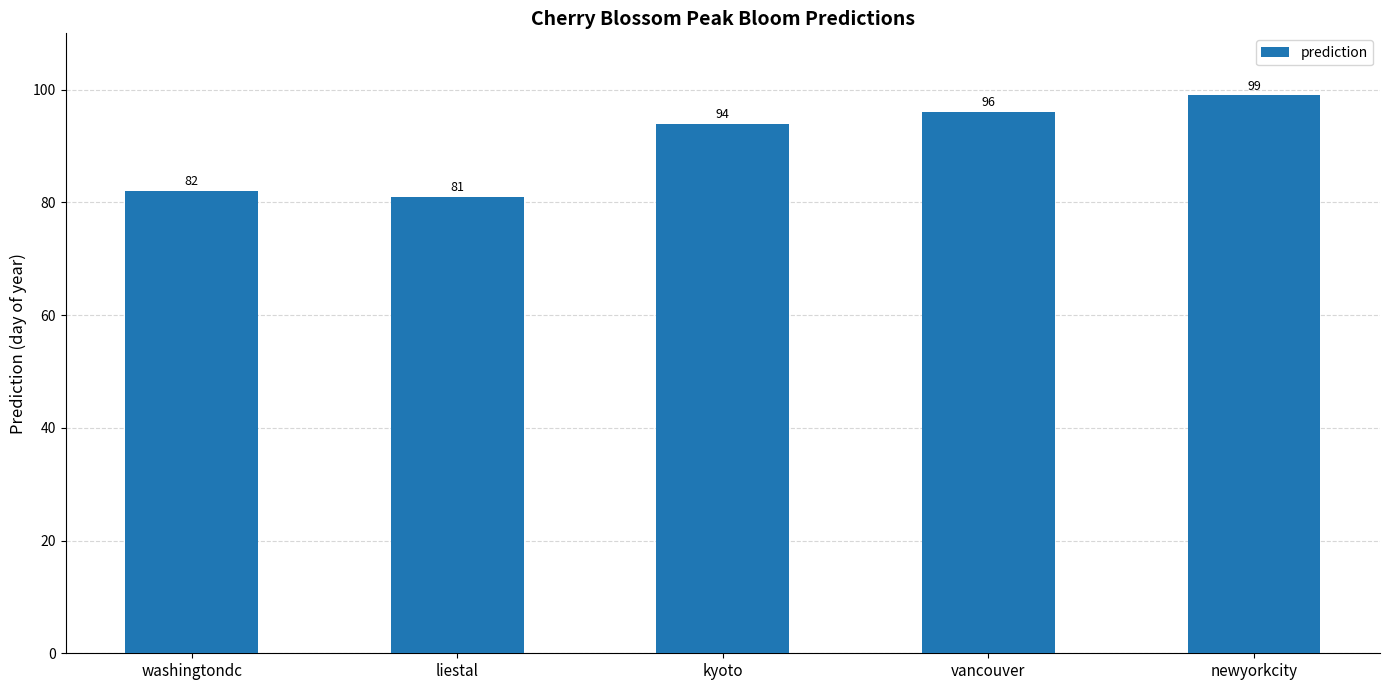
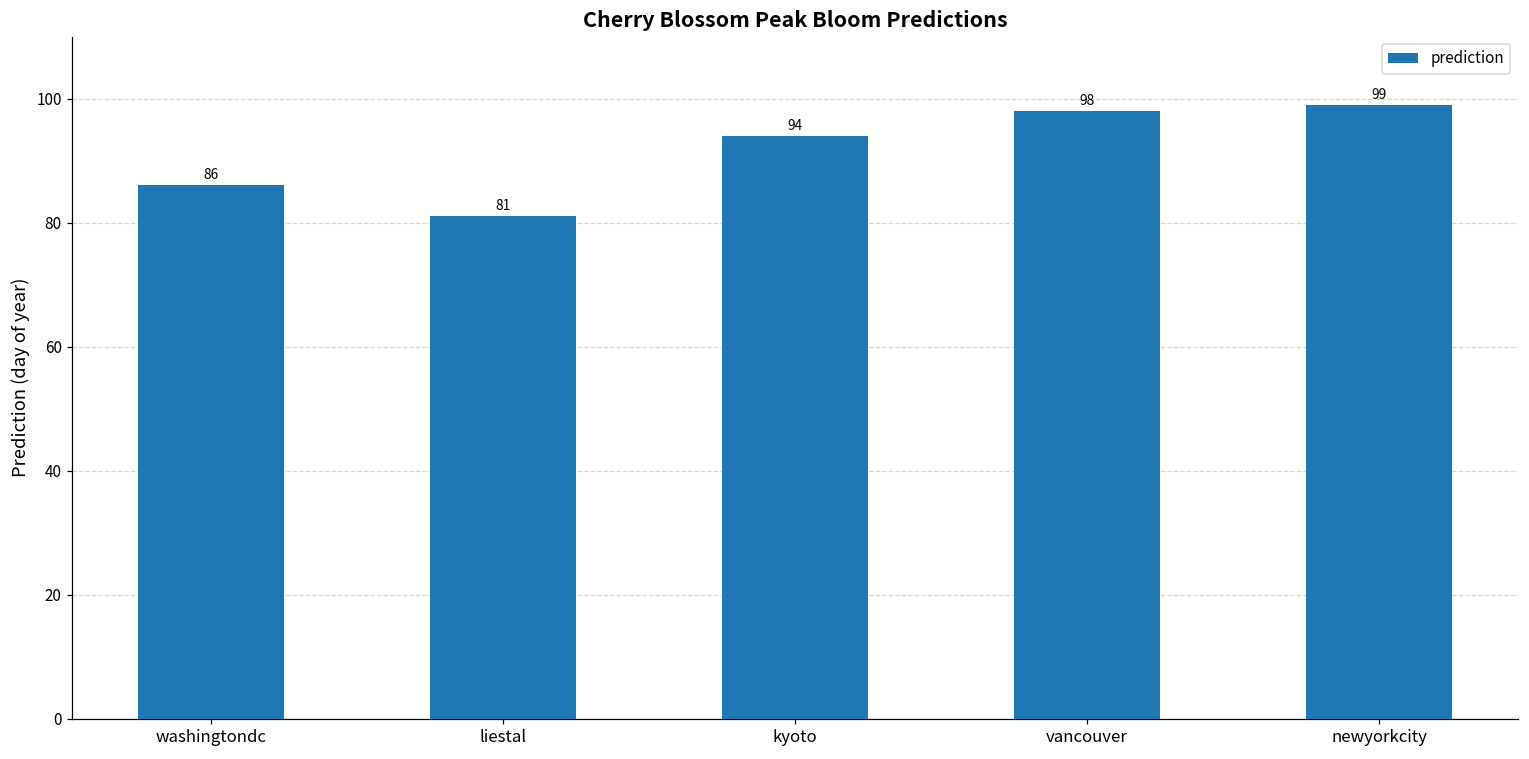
washingtondc: 82 -> 86
vancouver: 96 -> 98
